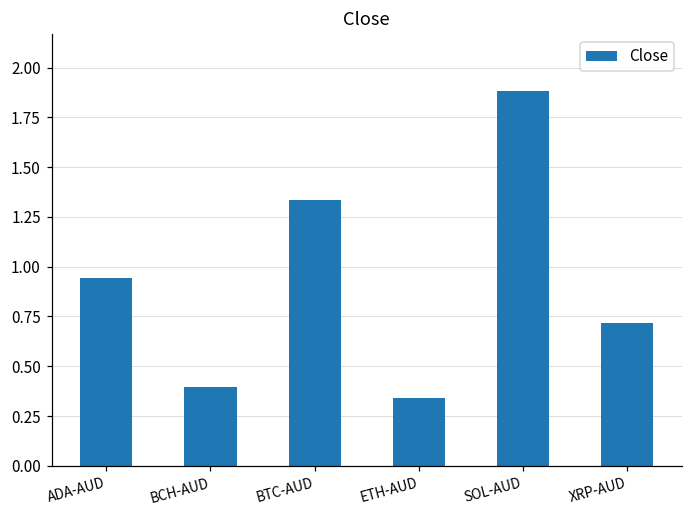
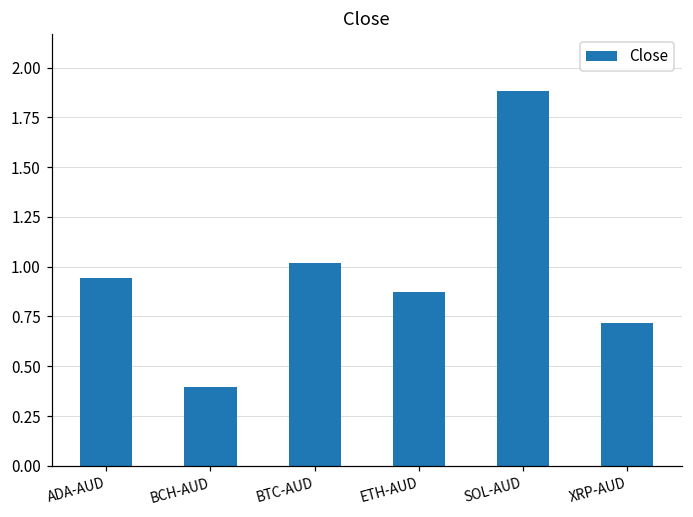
BTC-AUD: 1.34 -> 1.02
ETH-AUD: 0.34 -> 0.87
